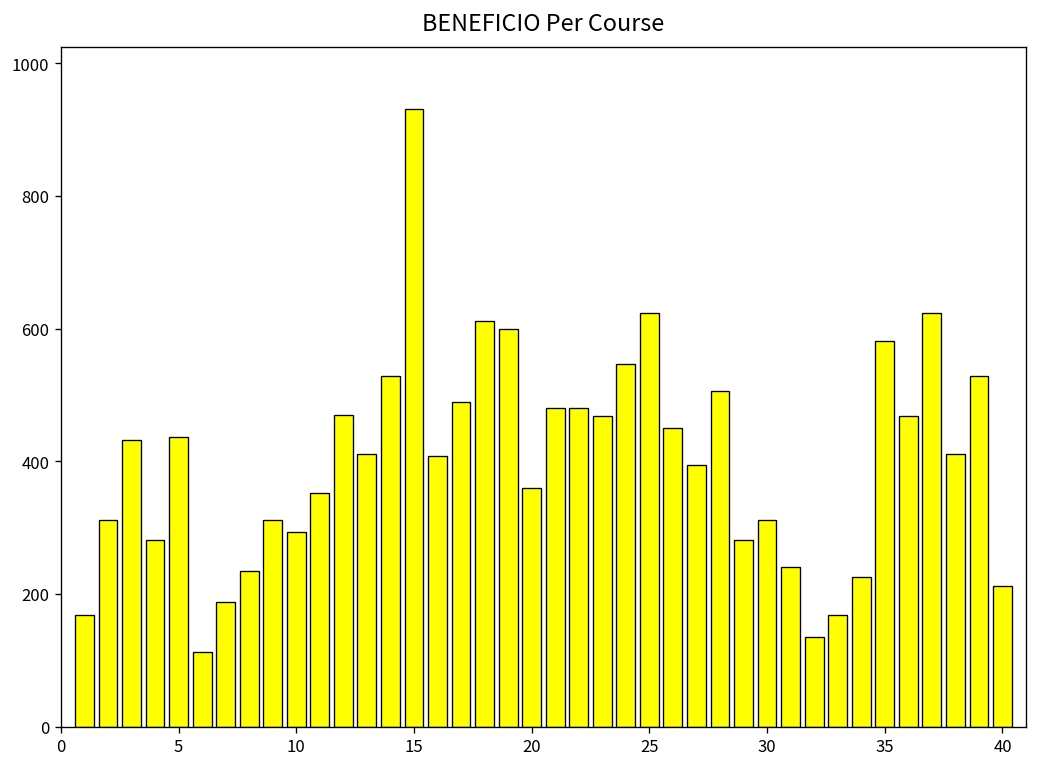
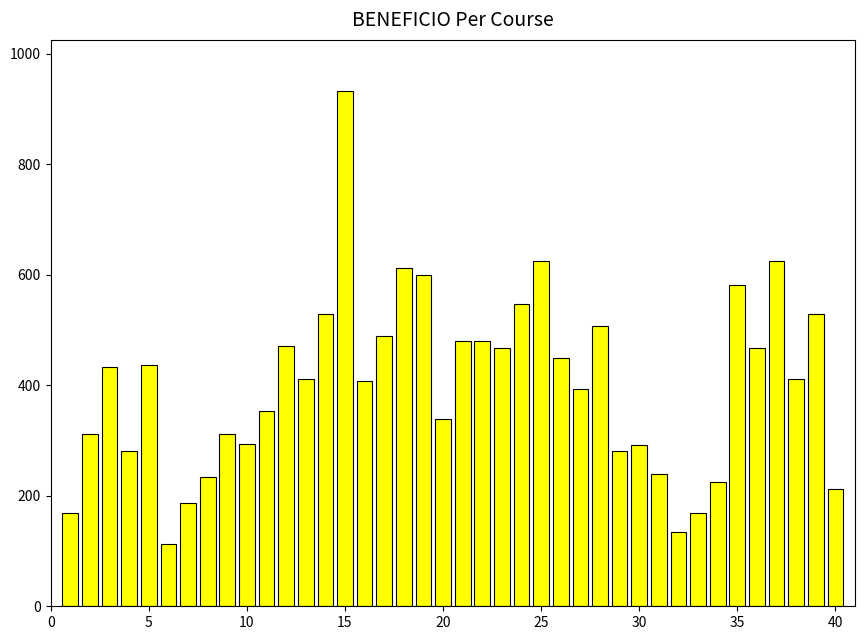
20: 360 -> 340
30: 310 -> 290
